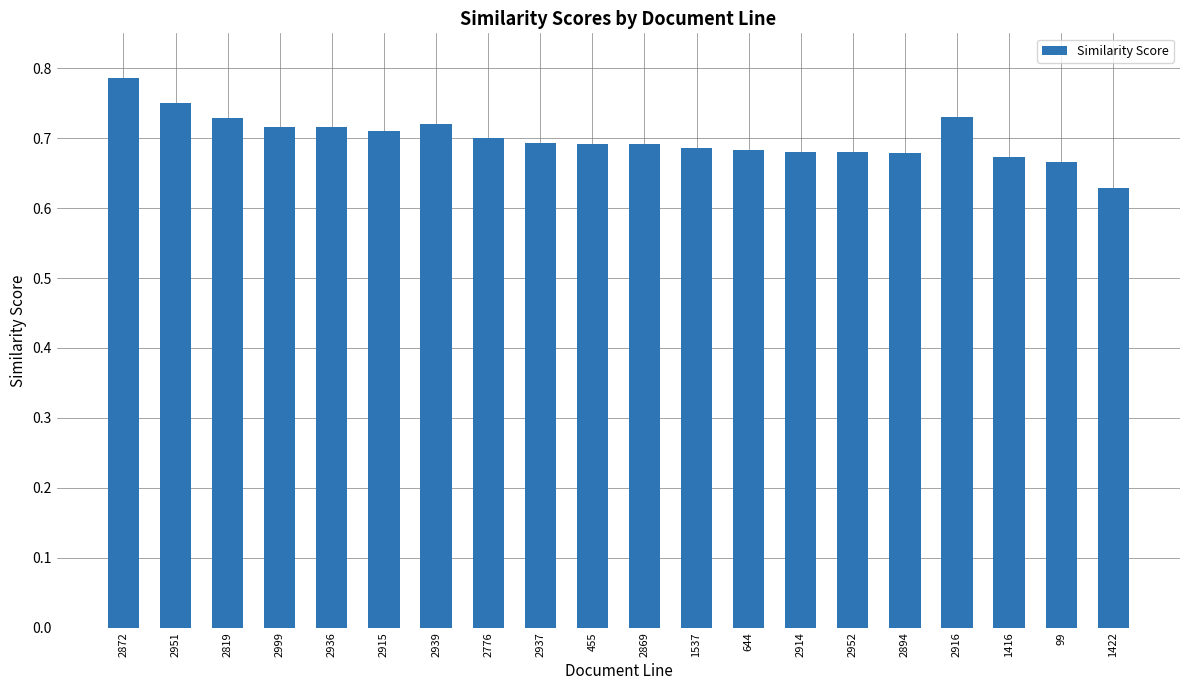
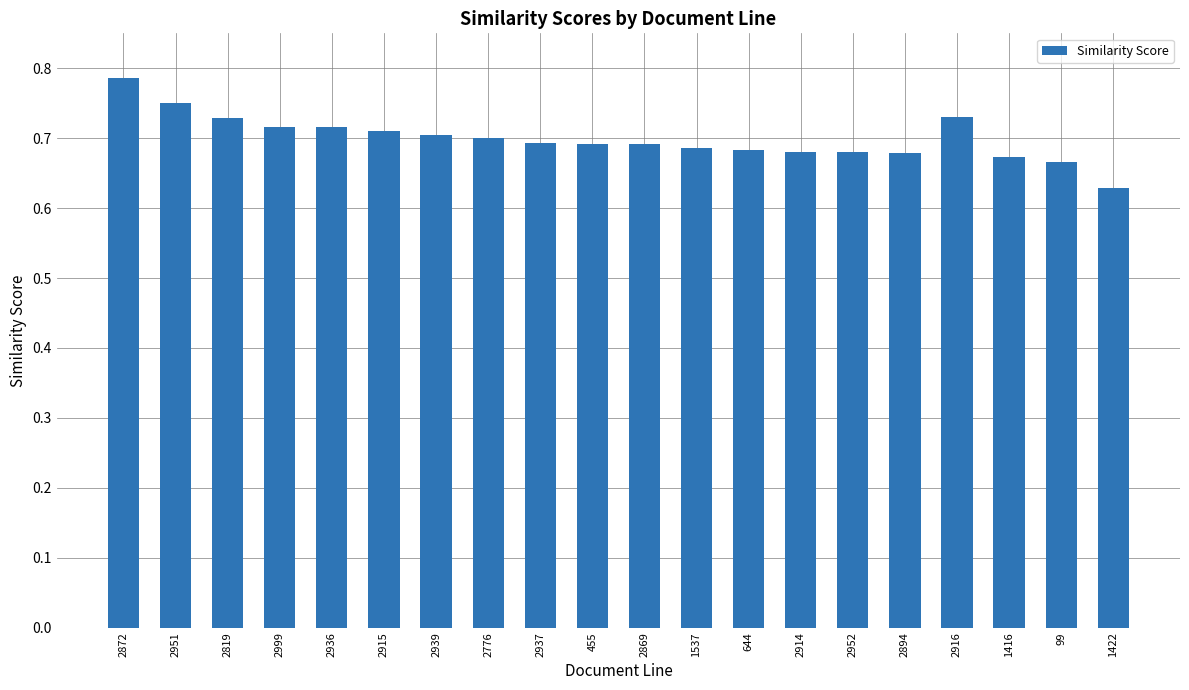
2939: 0.72 -> 0.70
